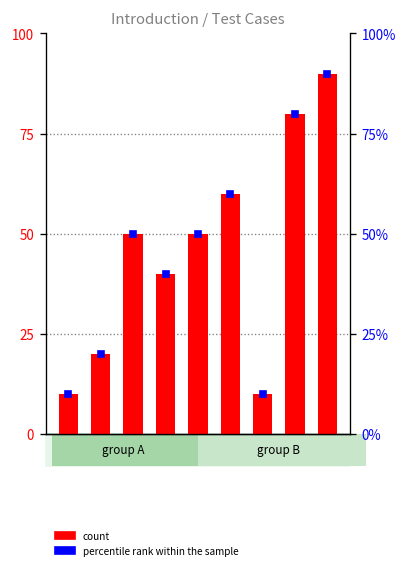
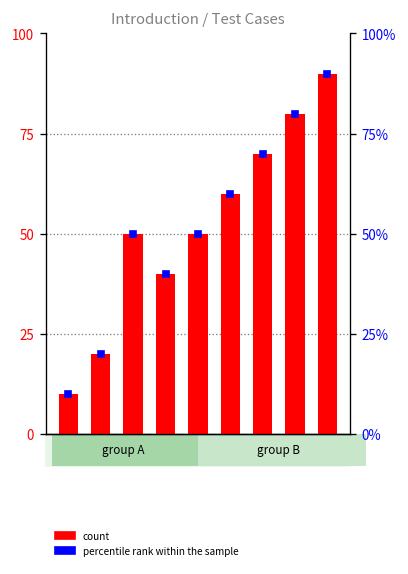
count, 7: 10 -> 70
